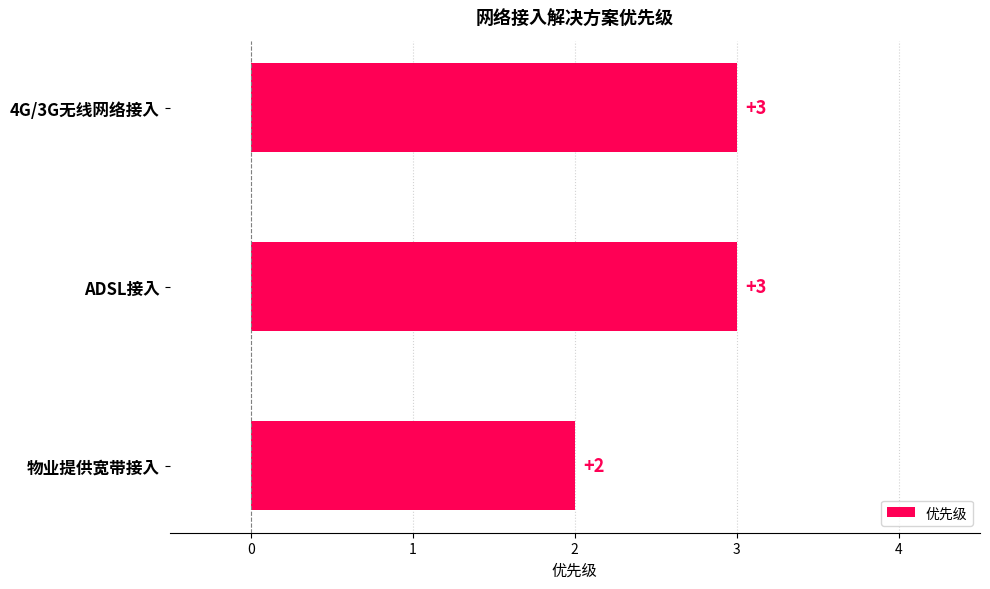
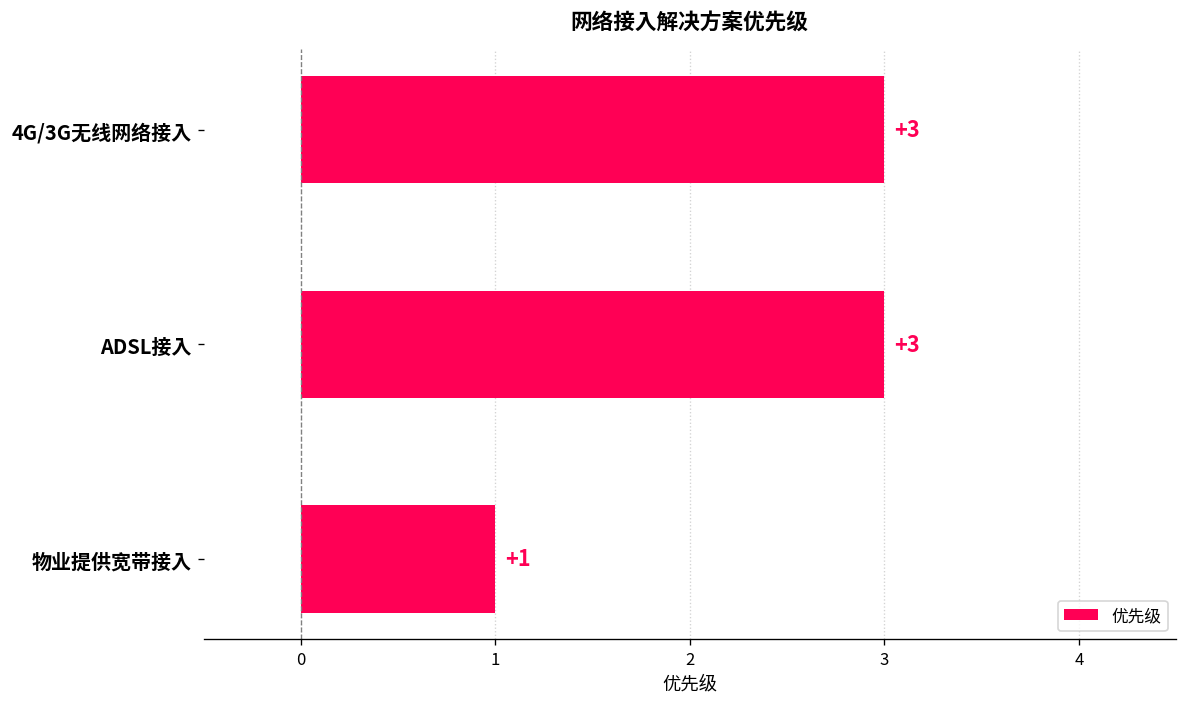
物业提供宽带接入: +2 -> +1
